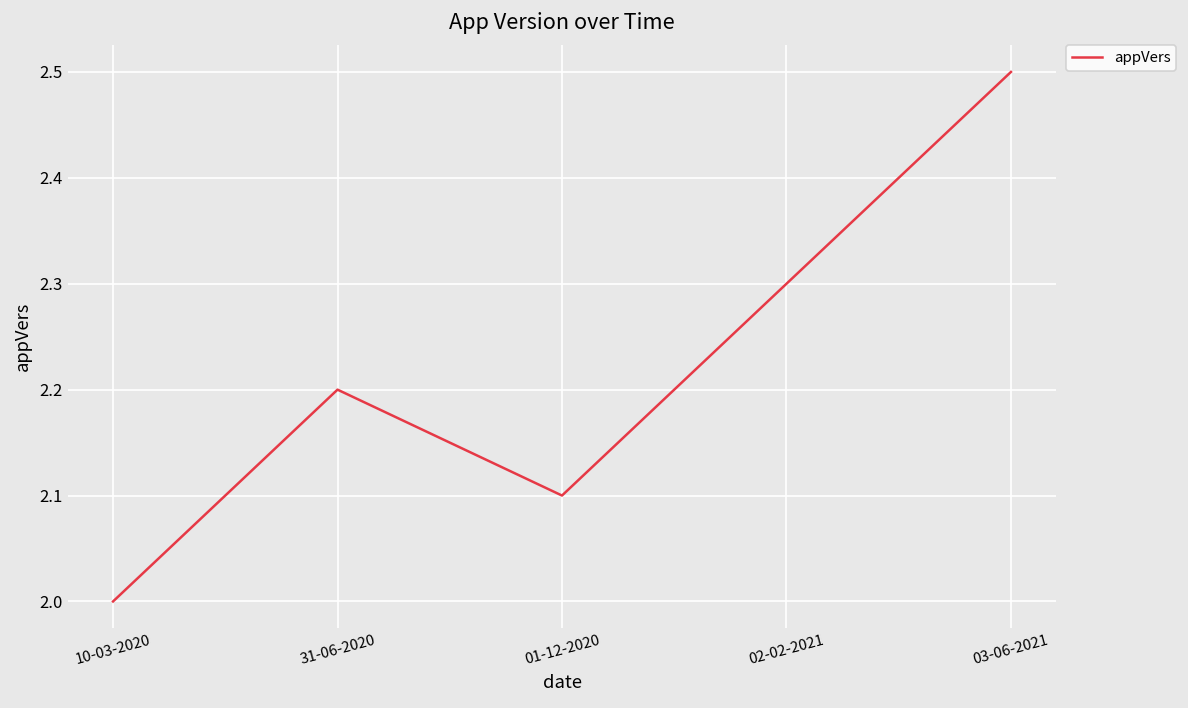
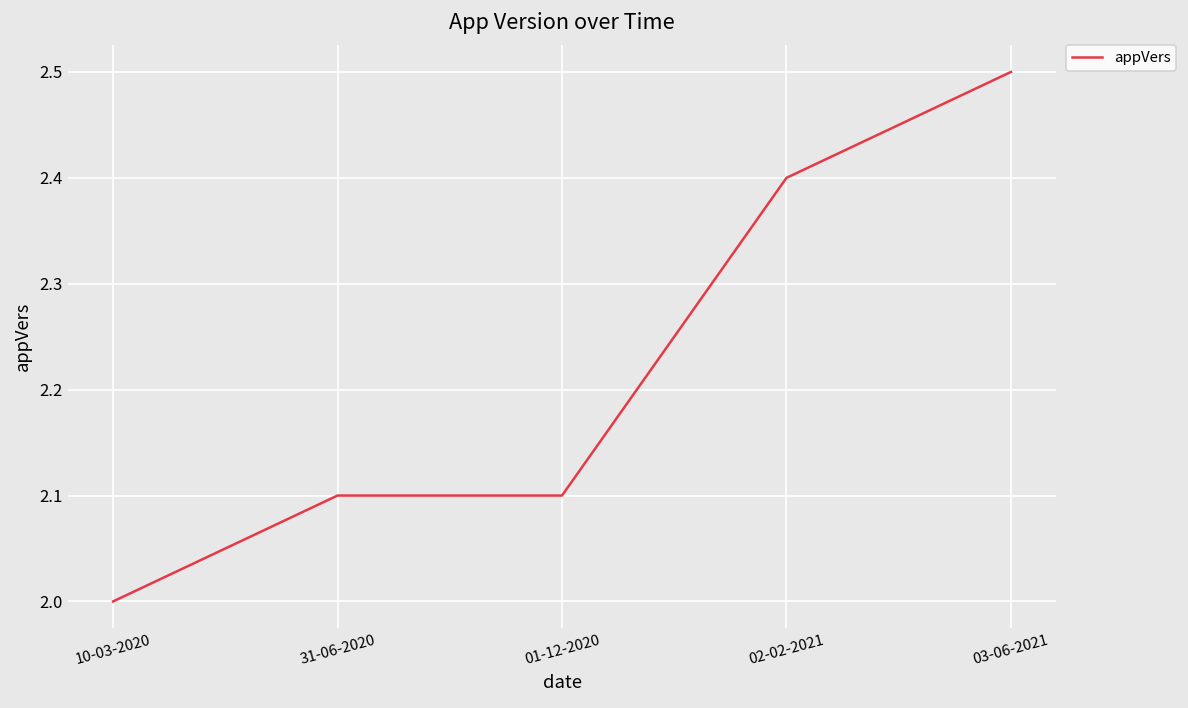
31-06-2020: 2.2 -> 2.1
02-02-2021: 2.3 -> 2.4
